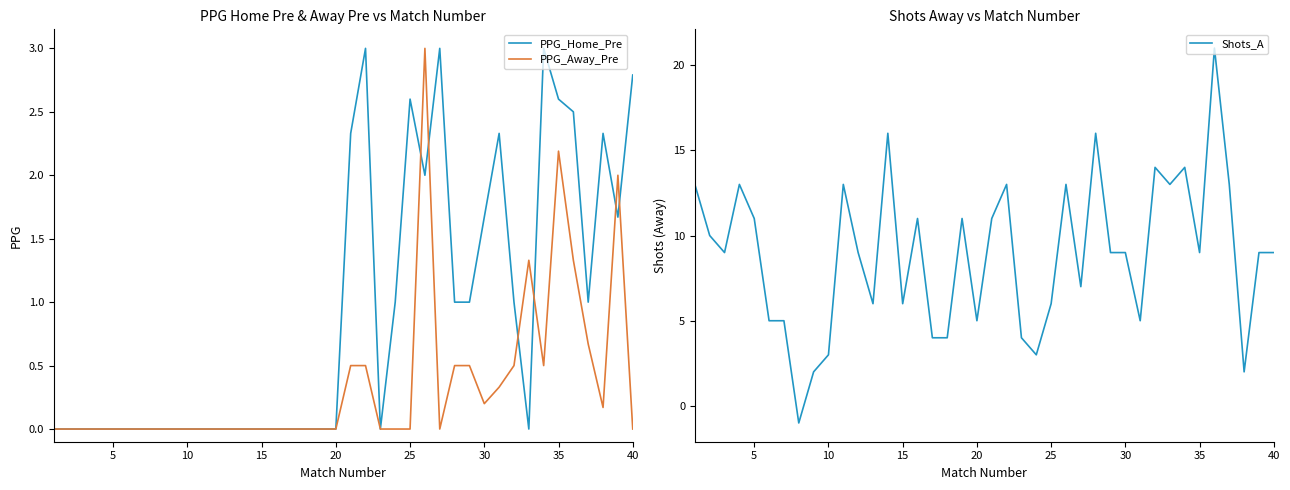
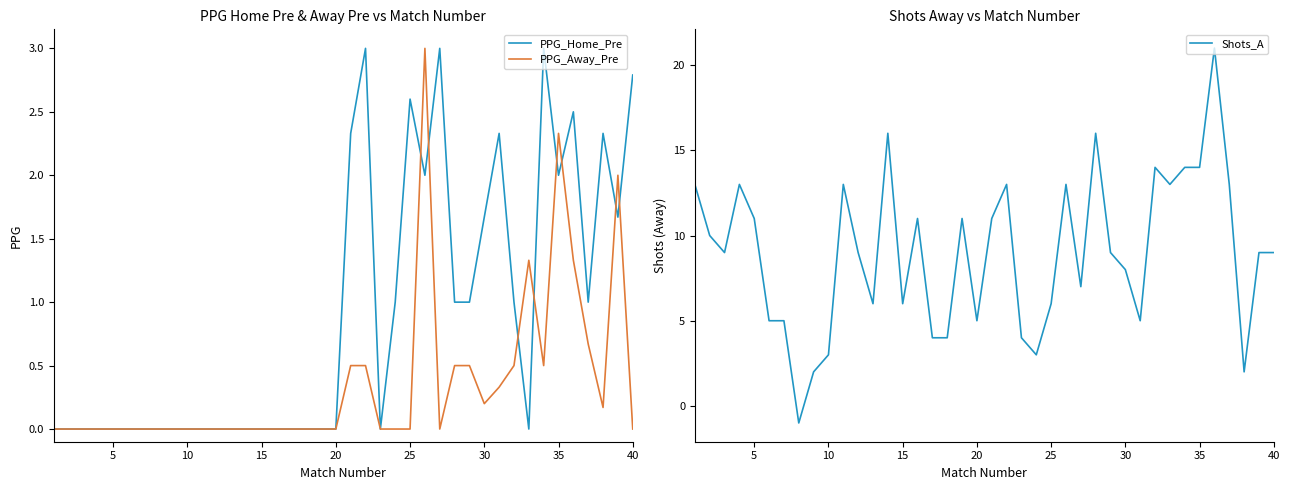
PPG Home Pre & Away Pre vs Match Number, PPG_Home_Pre, 35: 2.6 -> 2.0
PPG Home Pre & Away Pre vs Match Number, PPG_Away_Pre, 35: 2.19 -> 2.33
Shots Away vs Match Number, 30: 9 -> 8
Shots Away vs Match Number, 35: 9 -> 14
